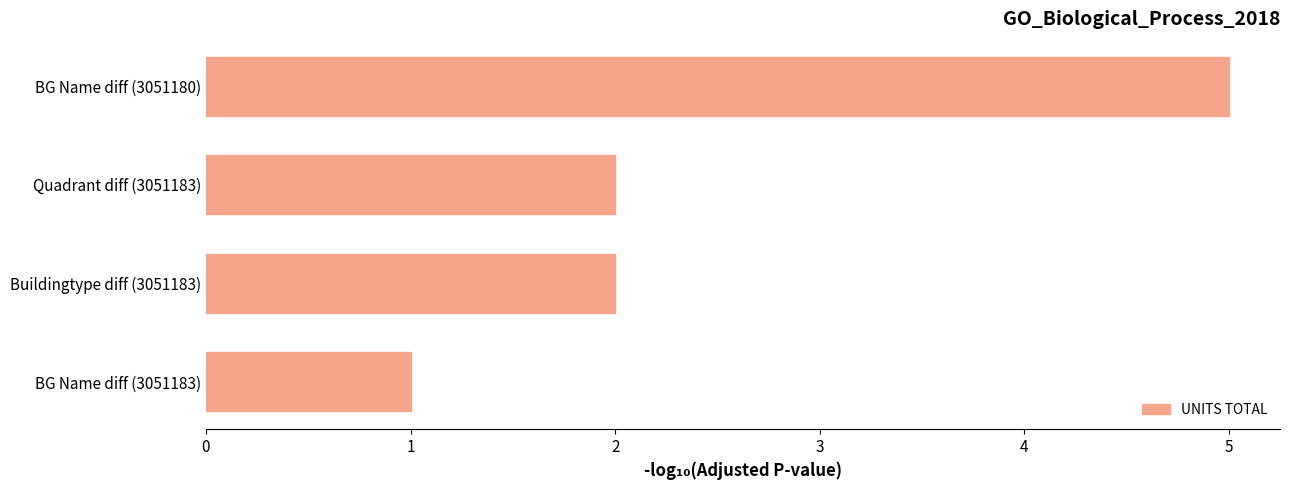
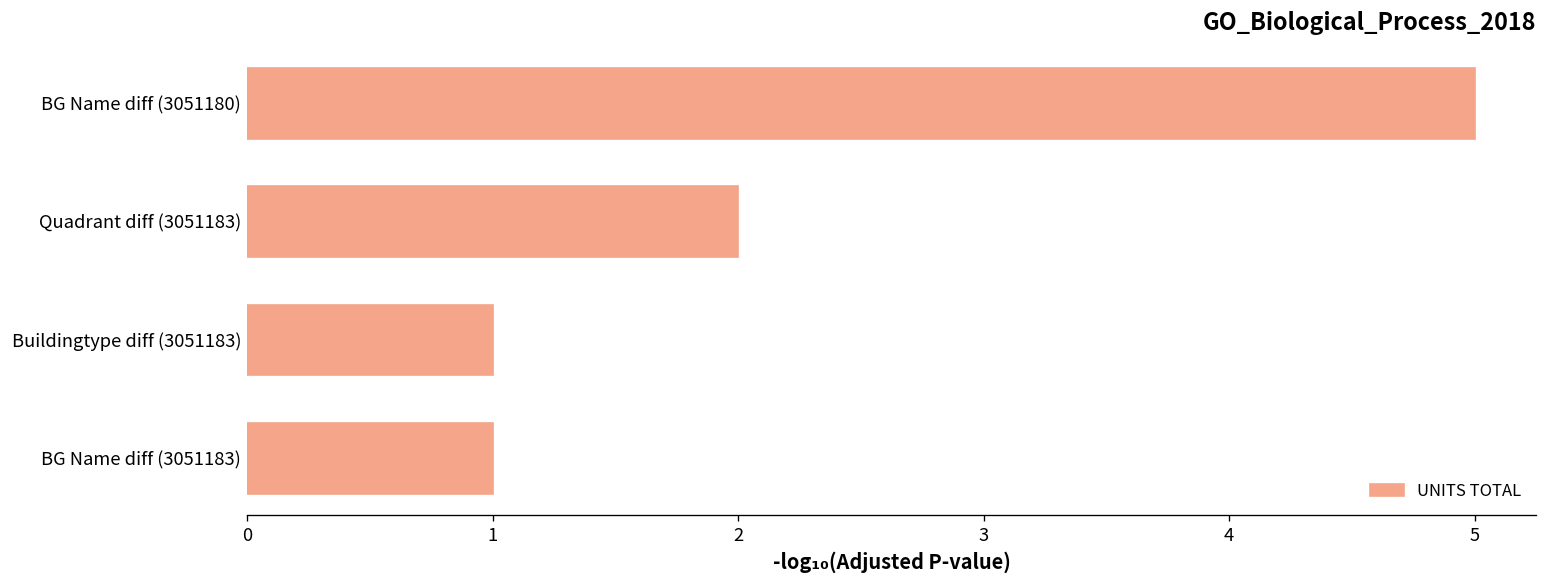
Buildingtype diff (3051183): 2 -> 1
